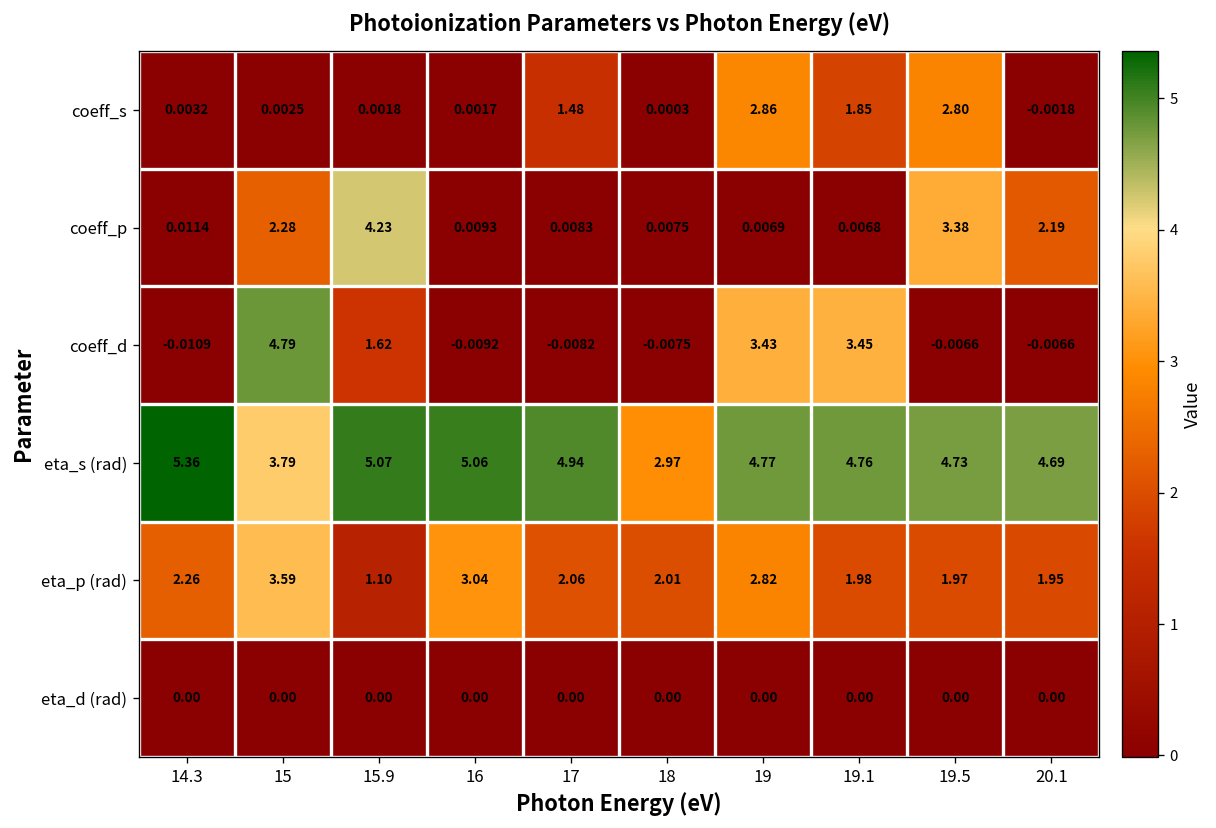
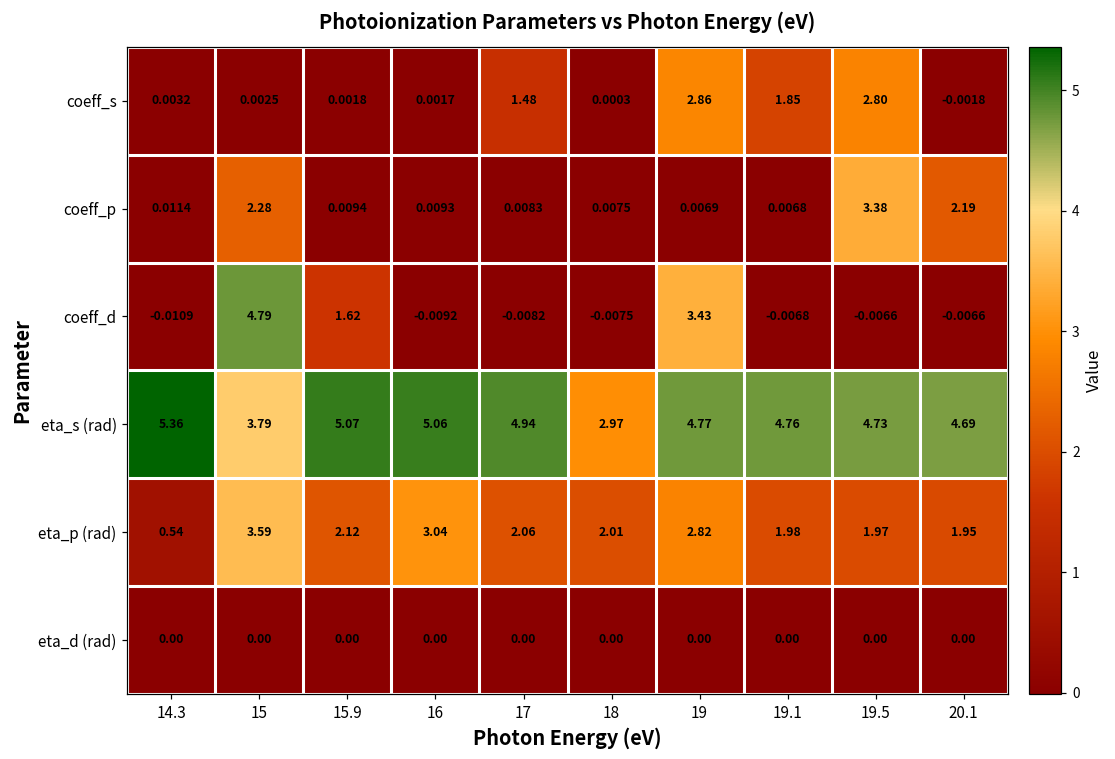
coeff_p, 15.9: 4.23 -> 0.0094
coeff_d, 19.1: 3.45 -> -0.0068
eta_p (rad), 14.3: 2.26 -> 0.54
eta_p (rad), 15.9: 1.10 -> 2.12
